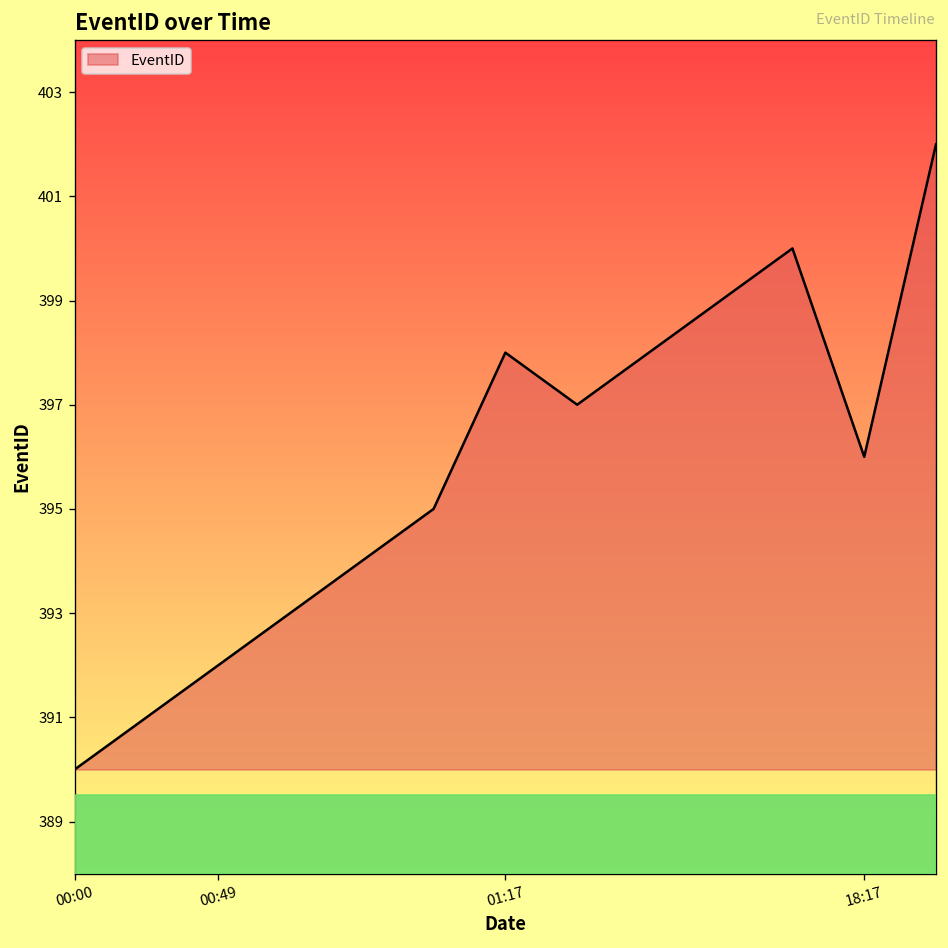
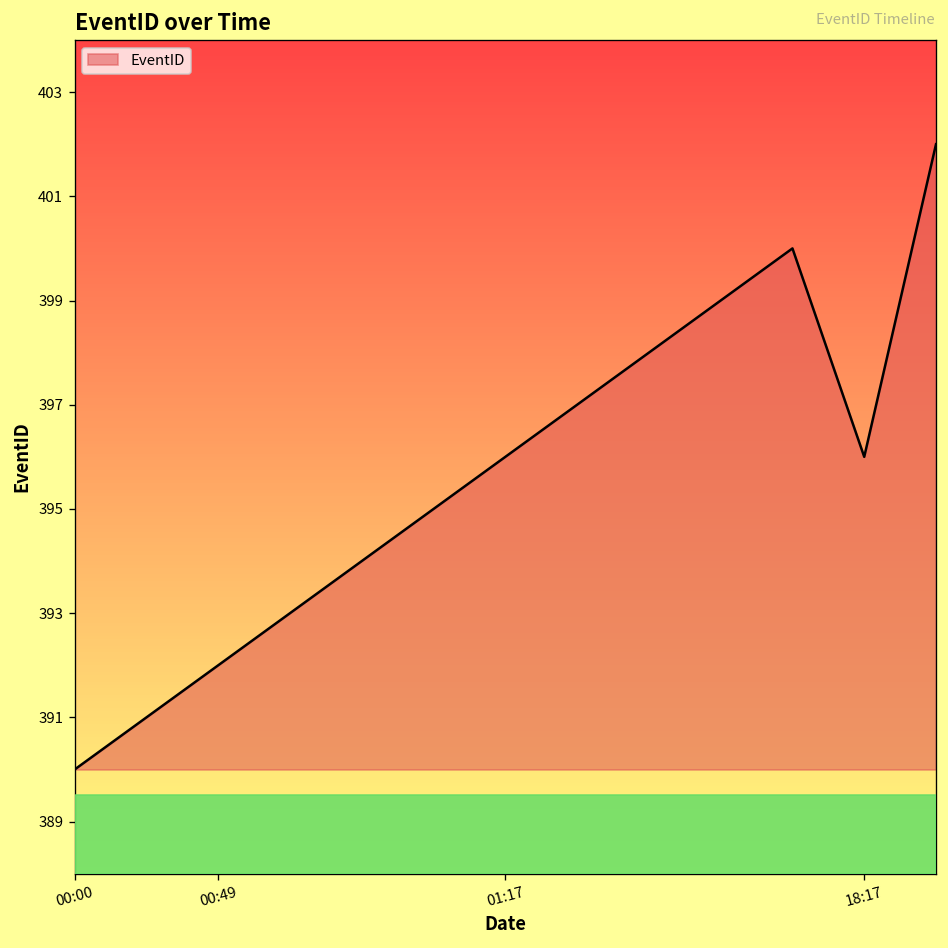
01:17: 398 -> 396
